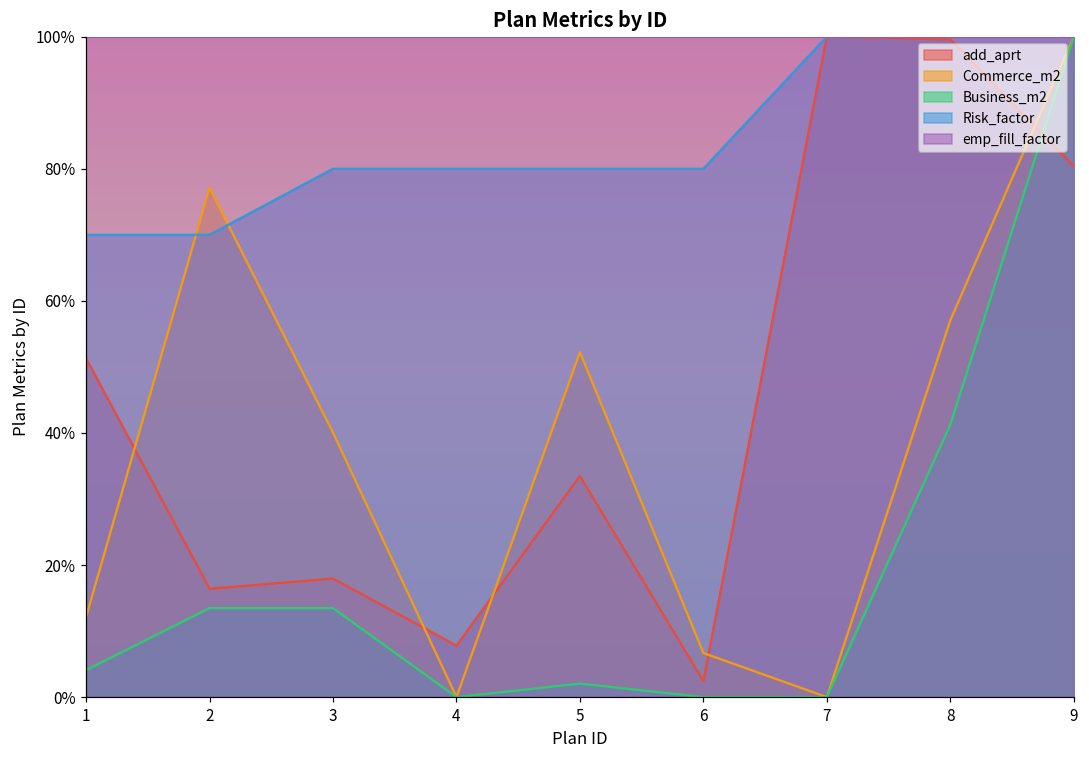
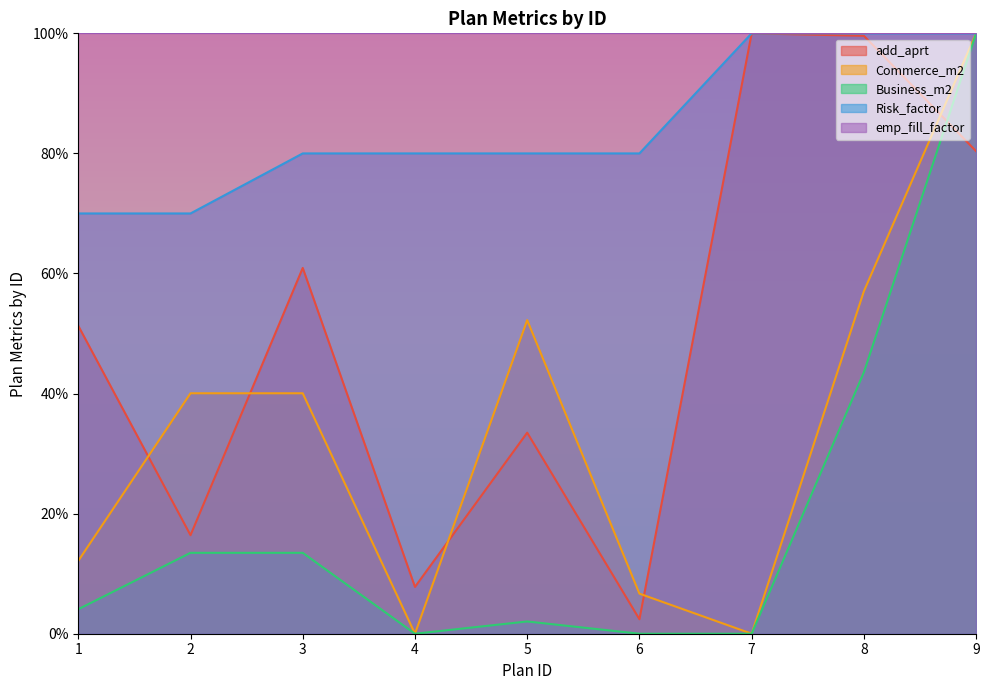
Commerce_m2, 2: 77% -> 40%
add_aprt, 3: 18% -> 61%
Business_m2, 8: 41% -> 44%
